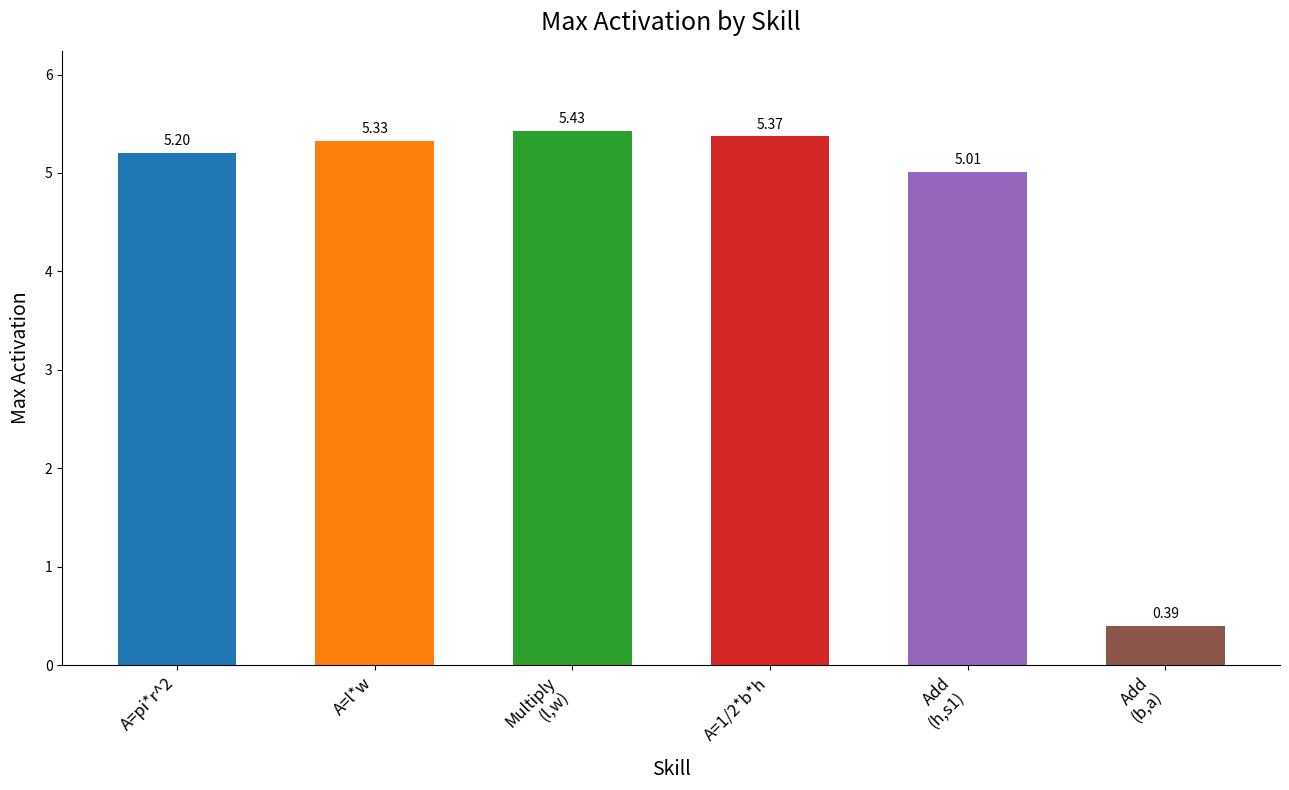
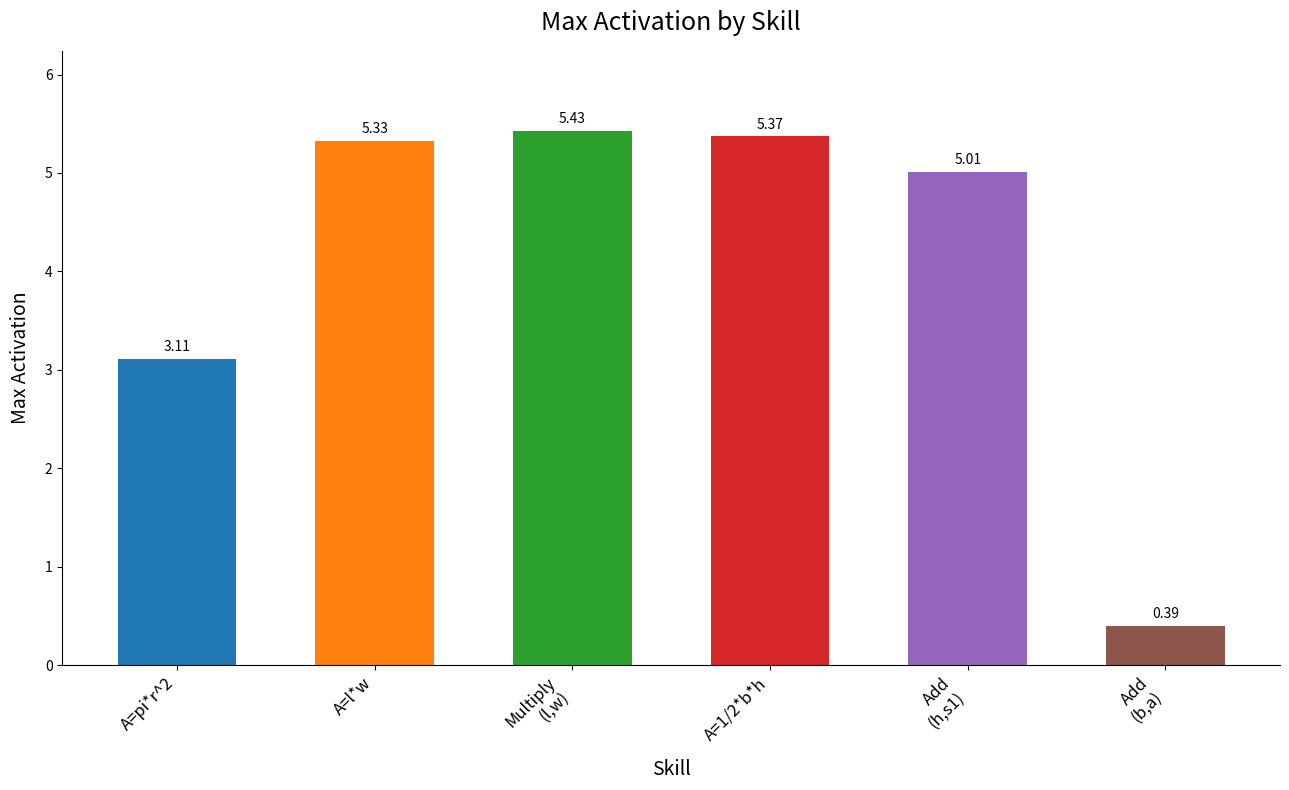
A=pi*r^2: 5.20 -> 3.11
